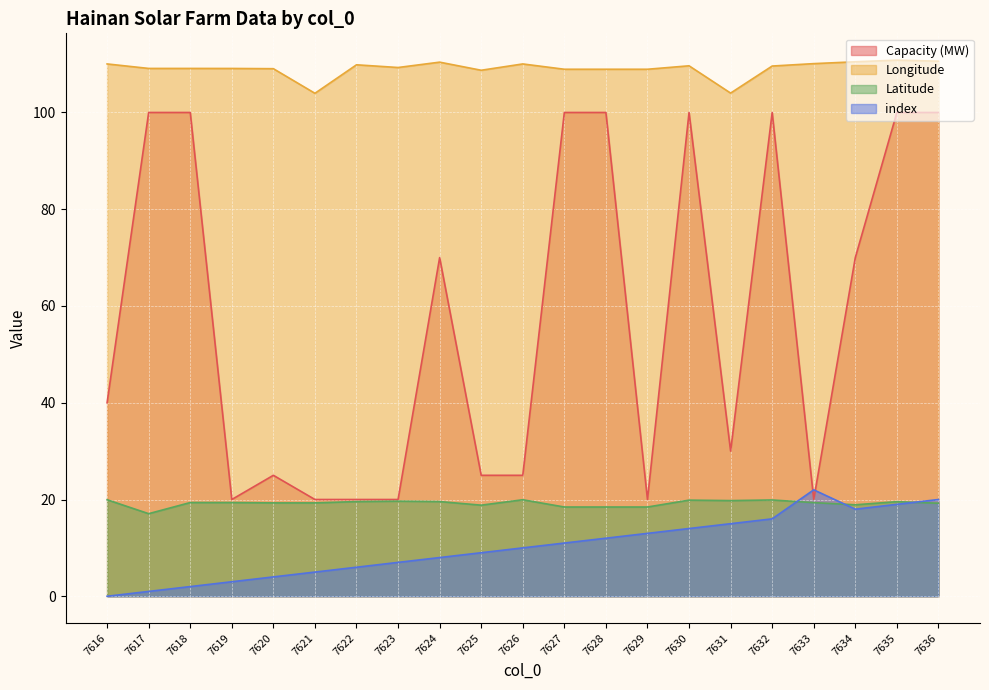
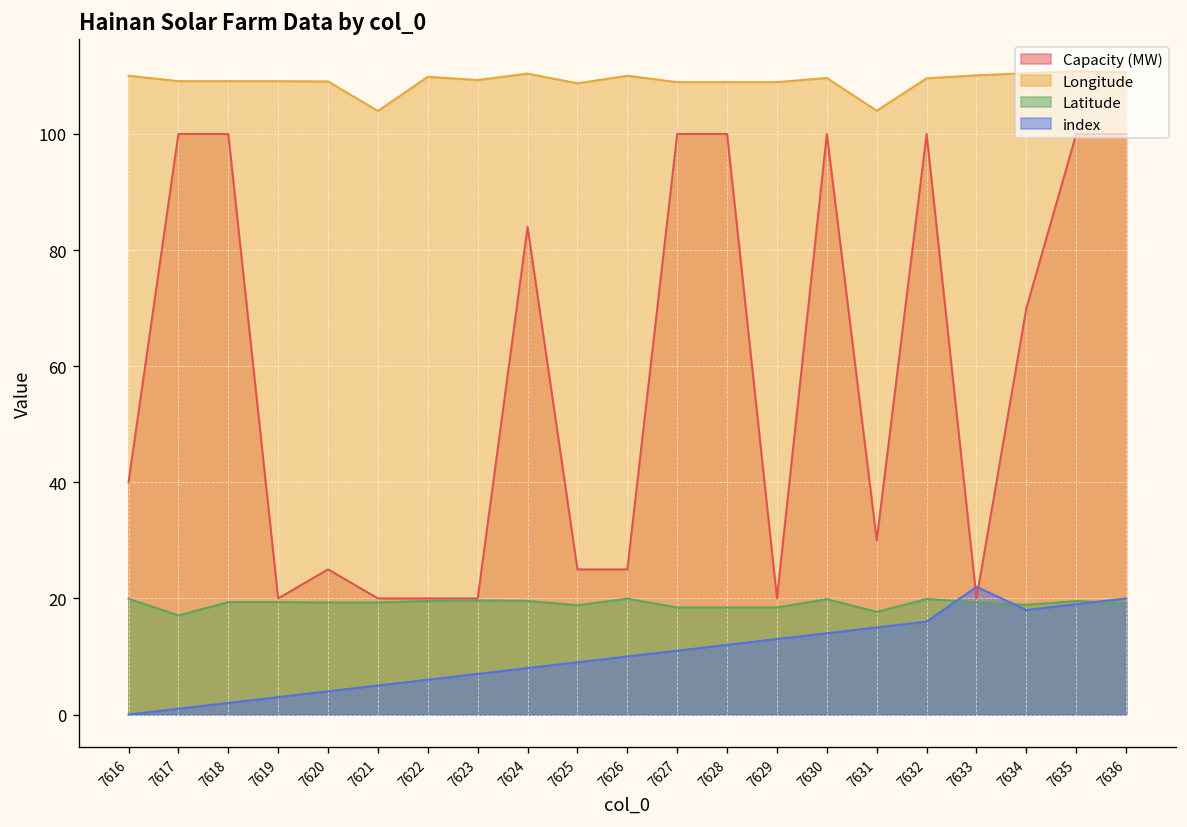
Capacity (MW), 7624: 70 -> 84
Latitude, 7631: 20 -> 18
